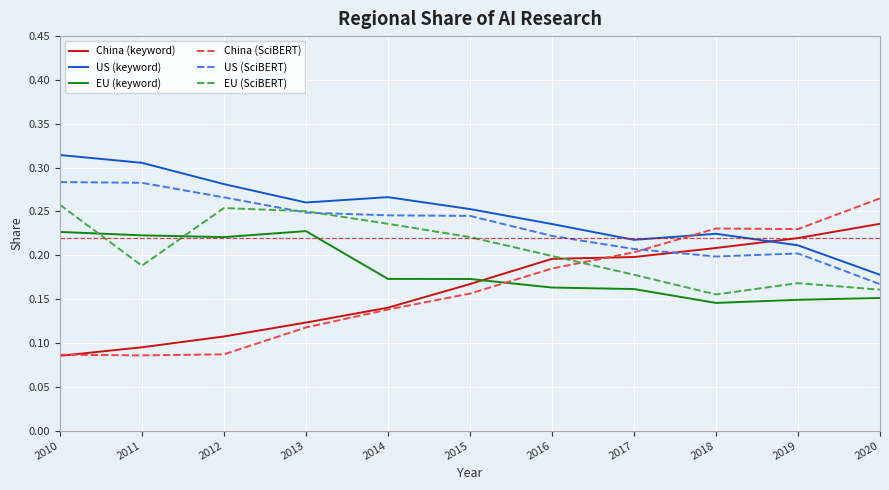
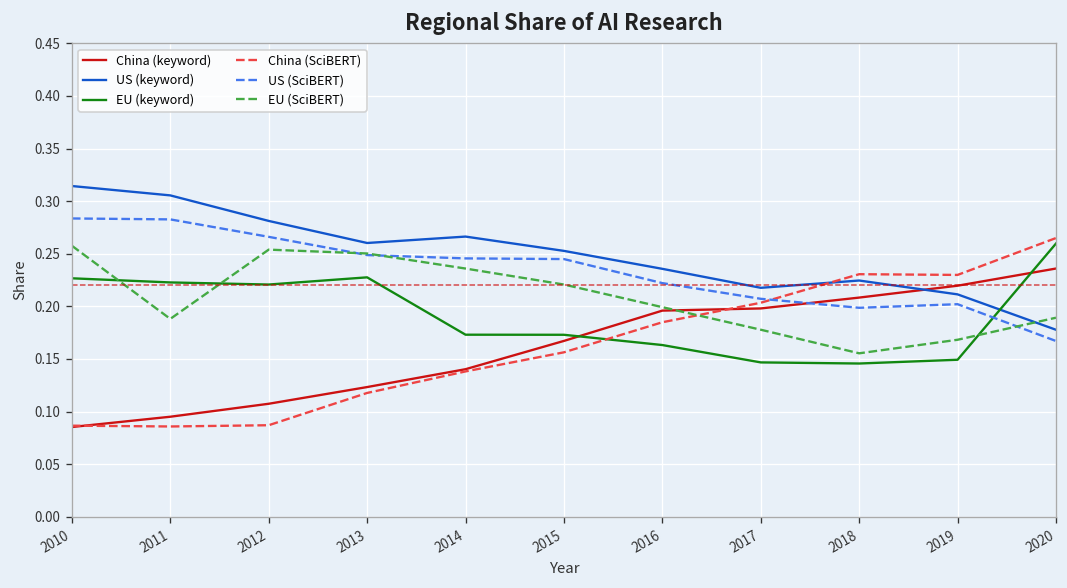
EU (keyword), 2017: 0.16 -> 0.15
EU (keyword), 2020: 0.15 -> 0.26
EU (SciBERT), 2020: 0.16 -> 0.19
